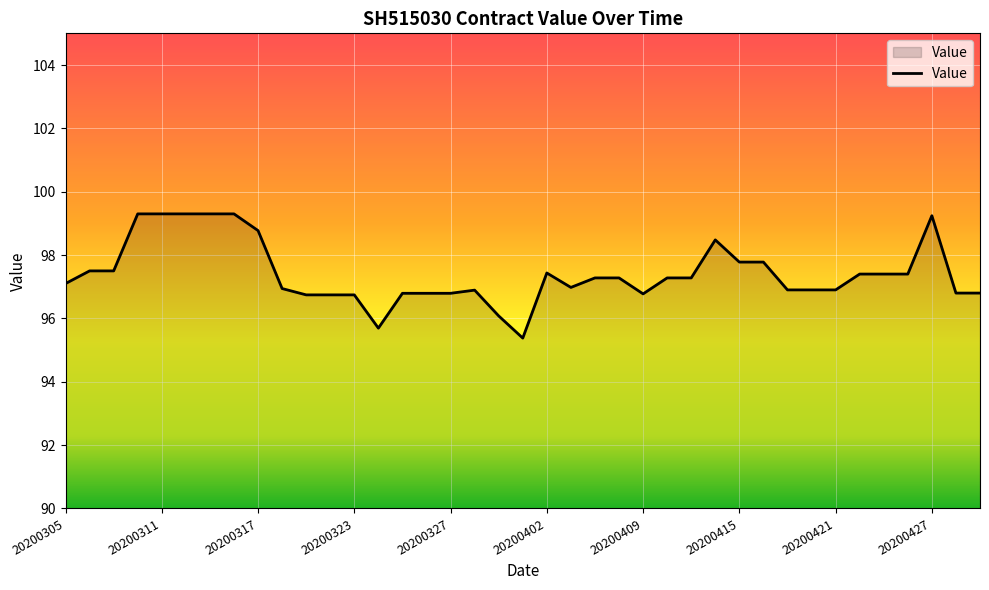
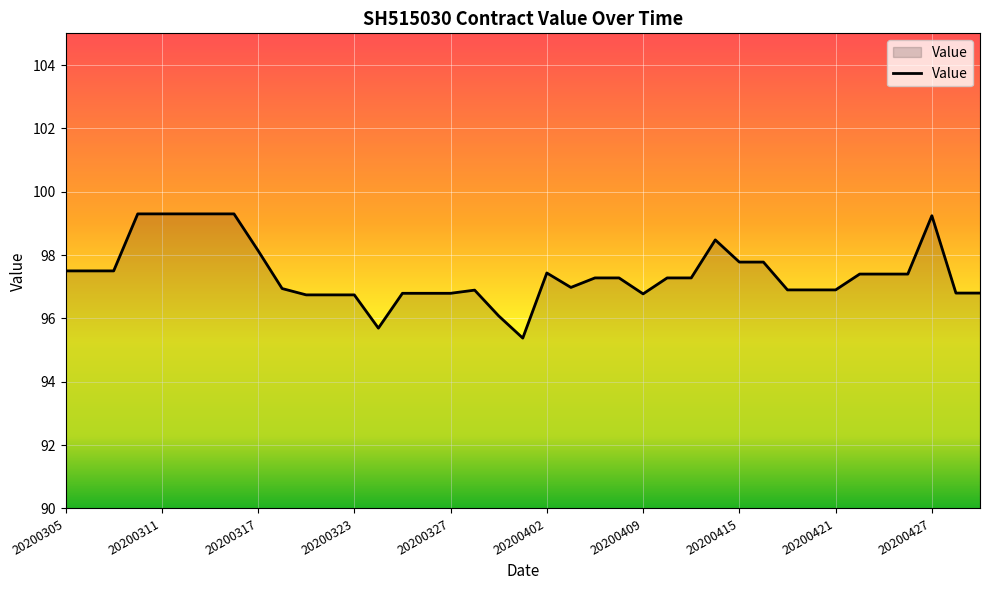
20200305: 97.1 -> 97.5
20200317: 98.8 -> 98.1
